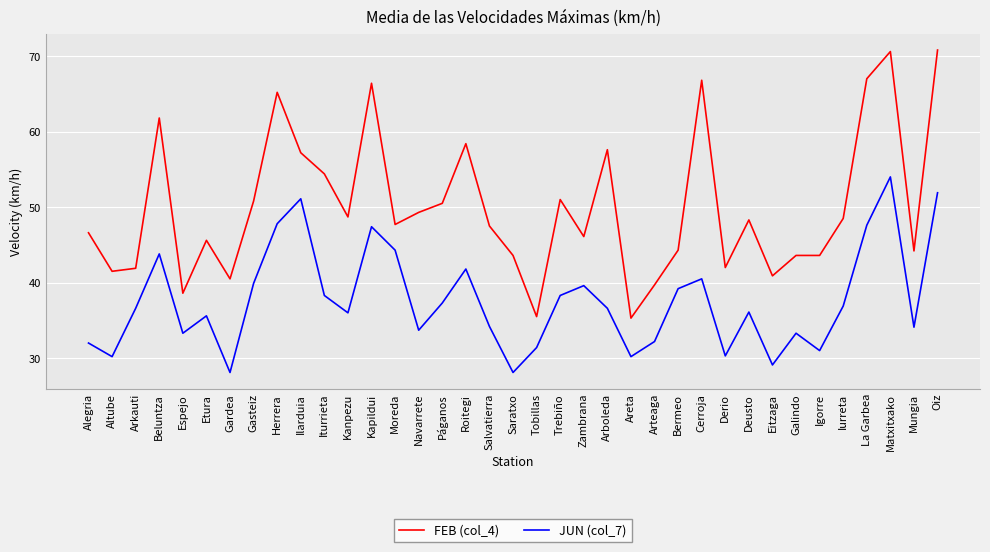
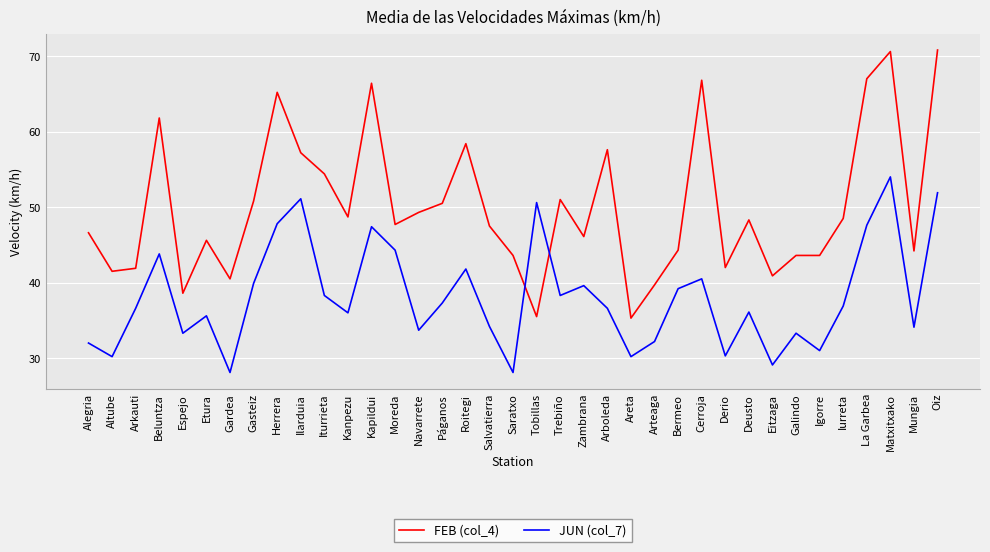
JUN (col_7), Tobillas: 31 -> 51
